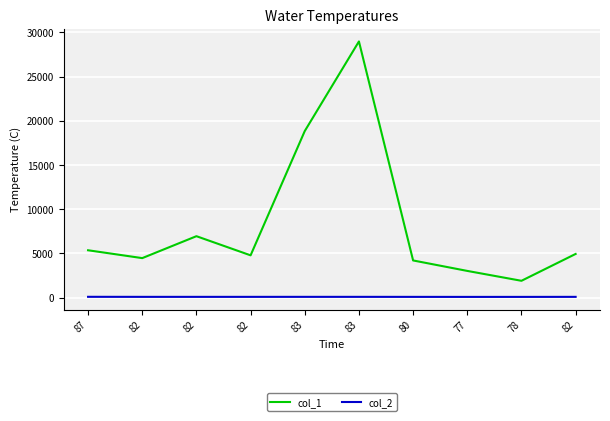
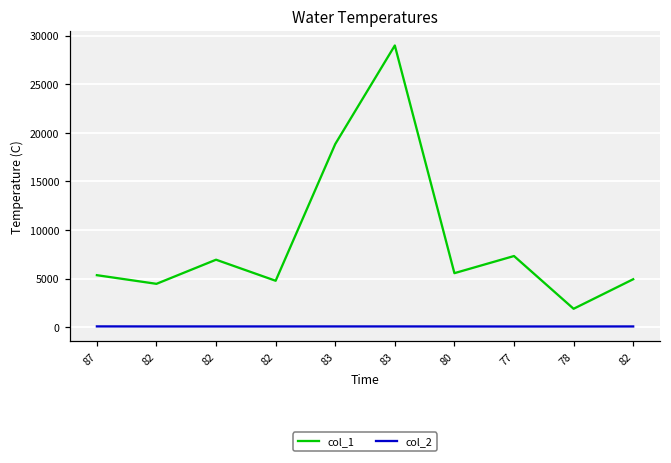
col_1, 80: 4000 -> 6000
col_1, 77: 3000 -> 7000
